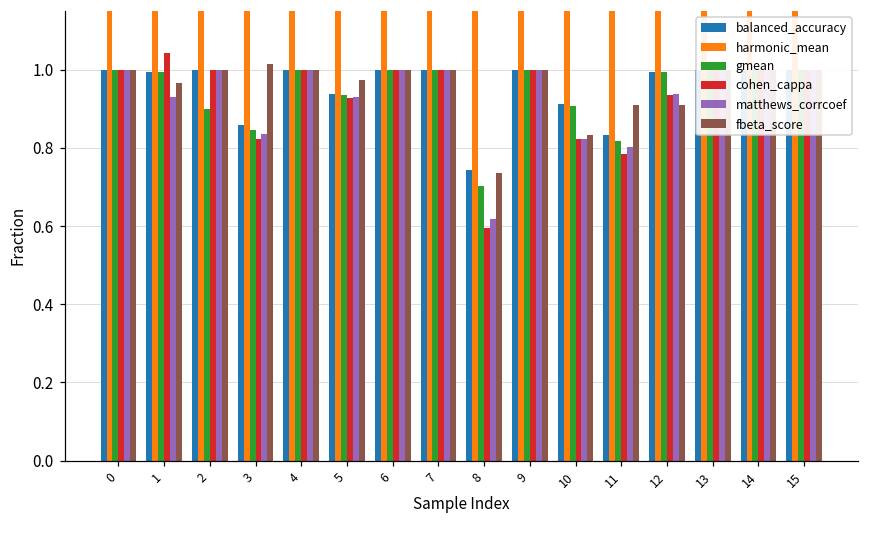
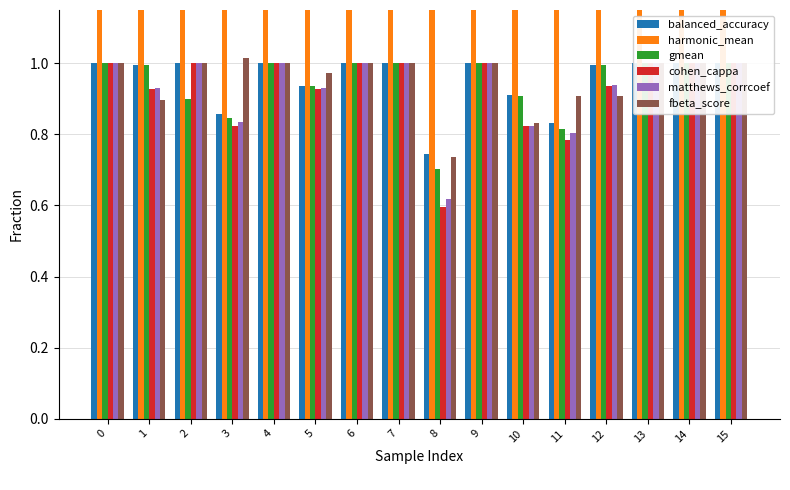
cohen_cappa, 1: 1.04 -> 0.93
fbeta_score, 1: 0.97 -> 0.90
